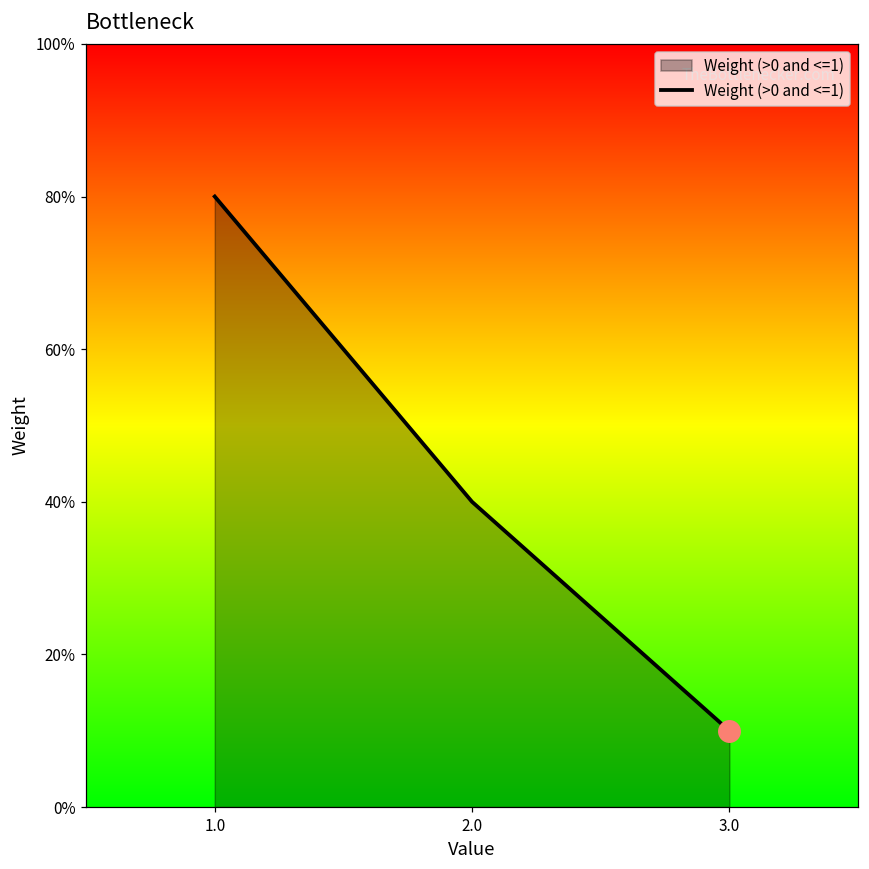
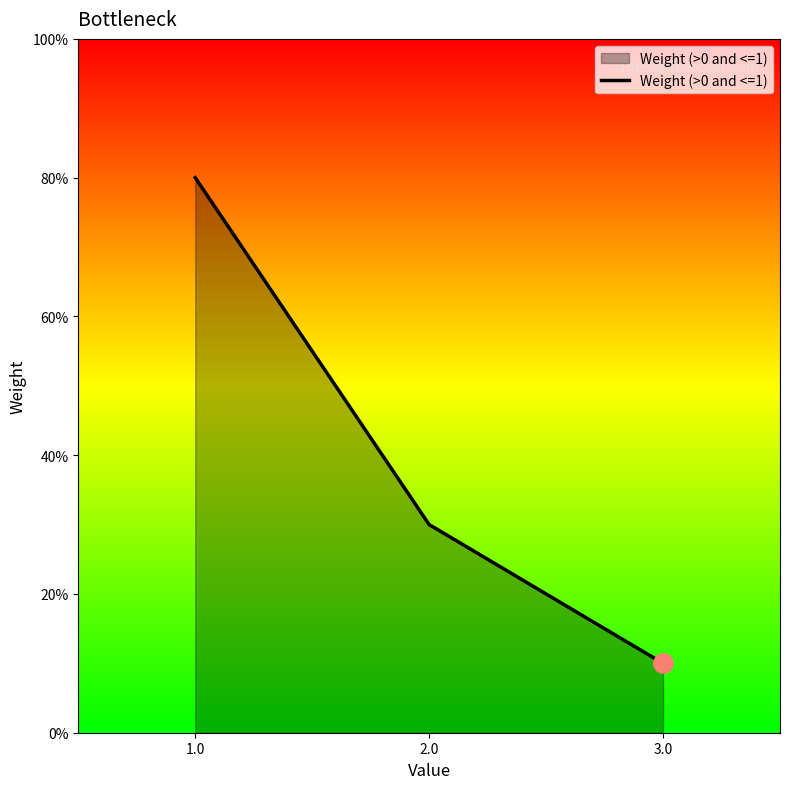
Weight (>0 and <=1), 2.0: 40% -> 30%
